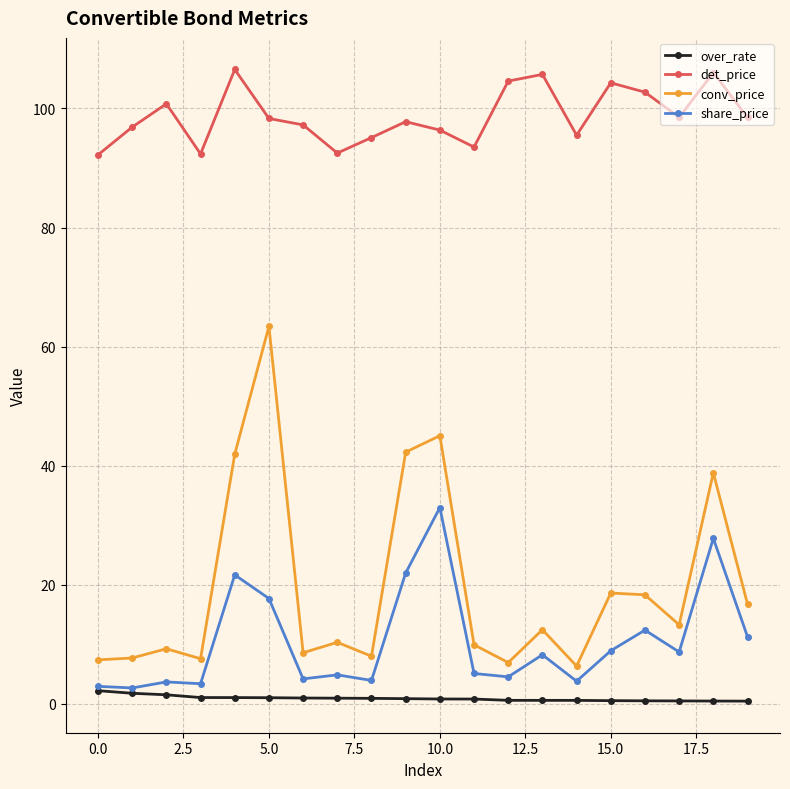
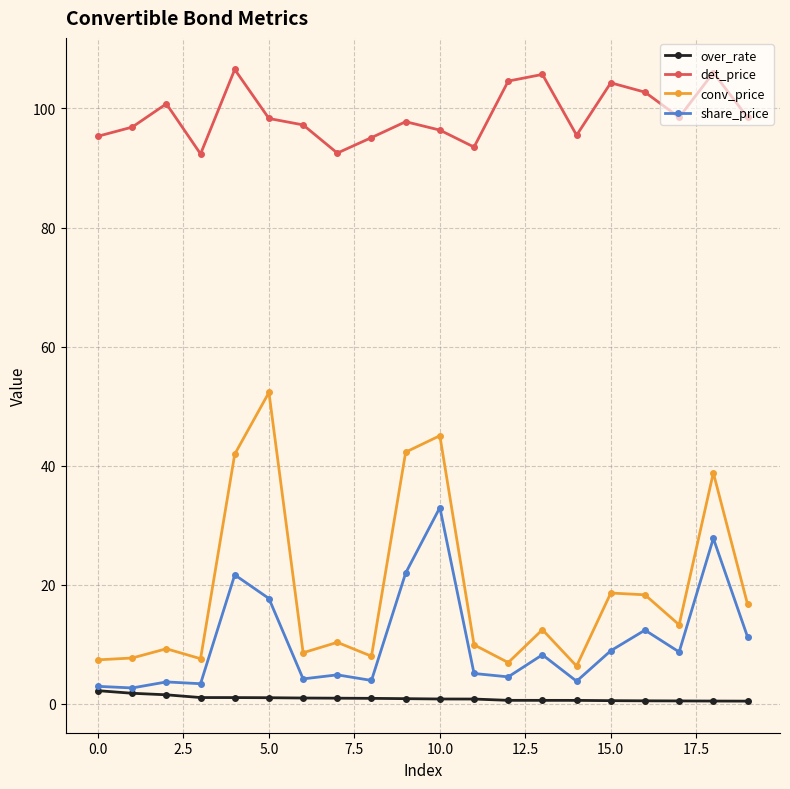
det_price, 0.0: 92 -> 95
conv_price, 5.0: 63 -> 52
